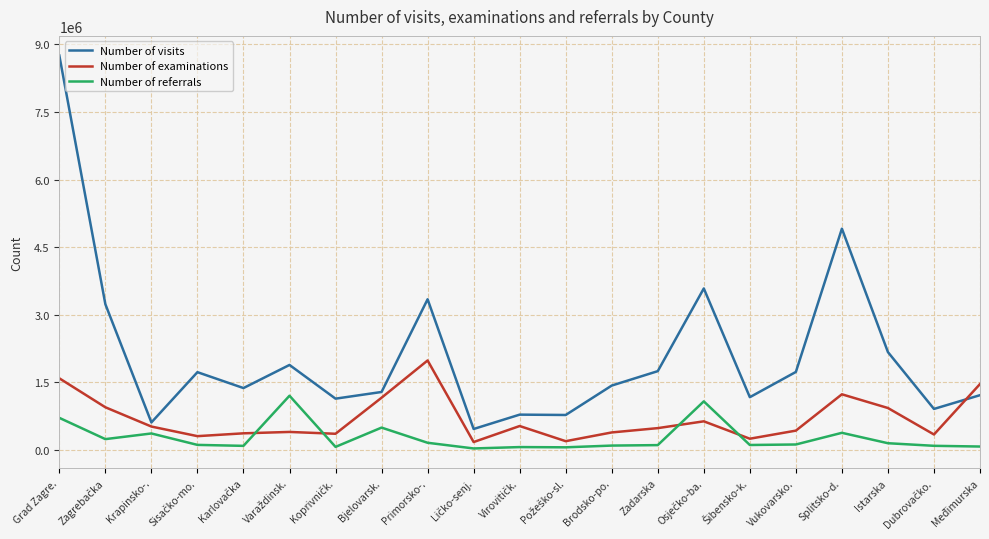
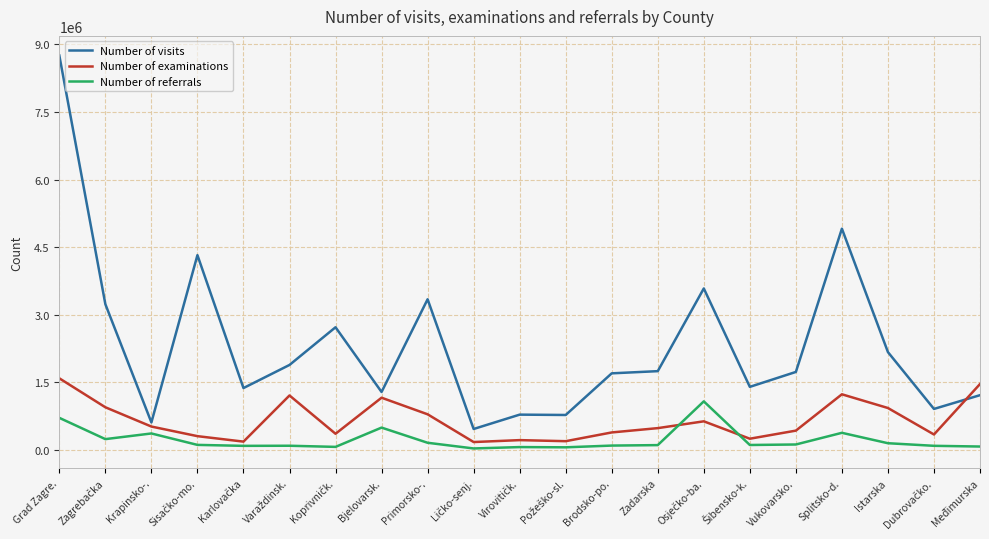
Number of visits, Sisačko-mo.: 1700000 -> 4300000
Number of examinations, Karlovačka: 400000 -> 200000
Number of examinations, Varaždinsk.: 400000 -> 1200000
Number of referrals, Varaždinsk.: 1200000 -> 100000
Number of visits, Koprivničk.: 1100000 -> 2700000
Number of examinations, Primorsko-.: 2000000 -> 800000
Number of examinations, Virovitičk.: 500000 -> 200000
Number of visits, Brodsko-po.: 1400000 -> 1700000
Number of visits, Šibensko-k.: 1200000 -> 1400000
